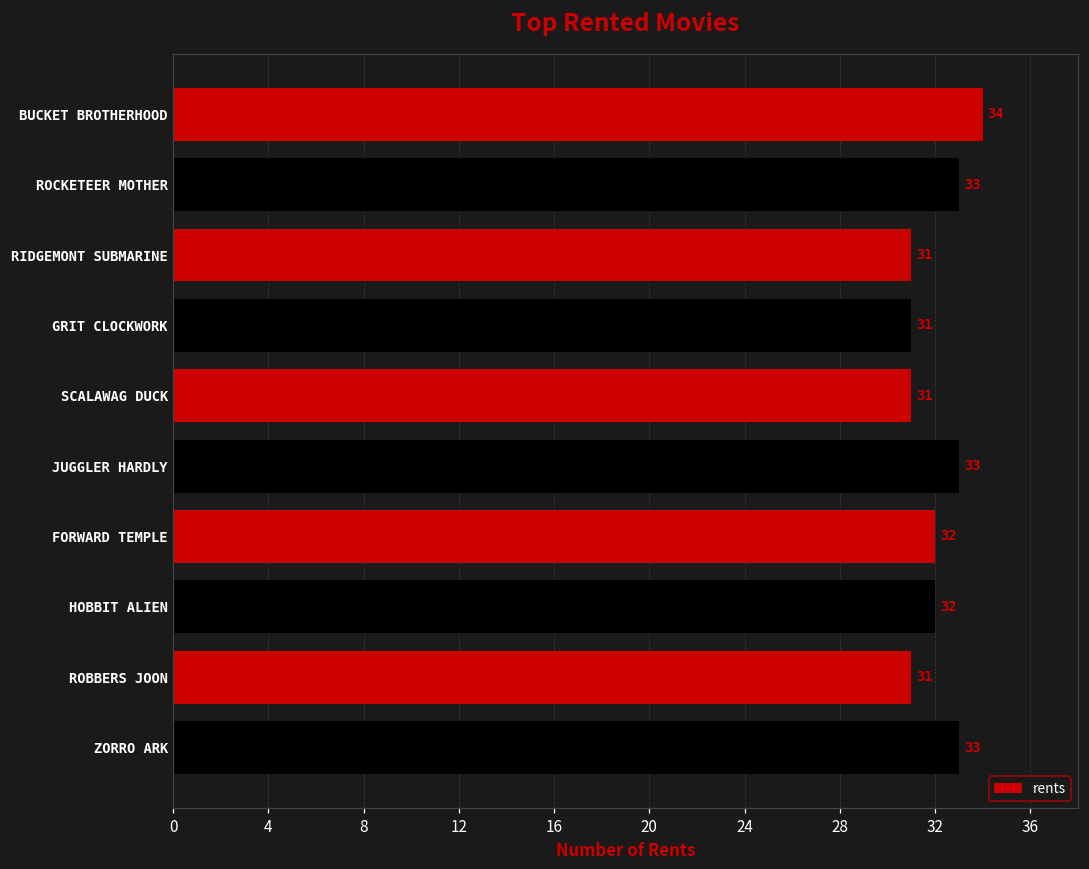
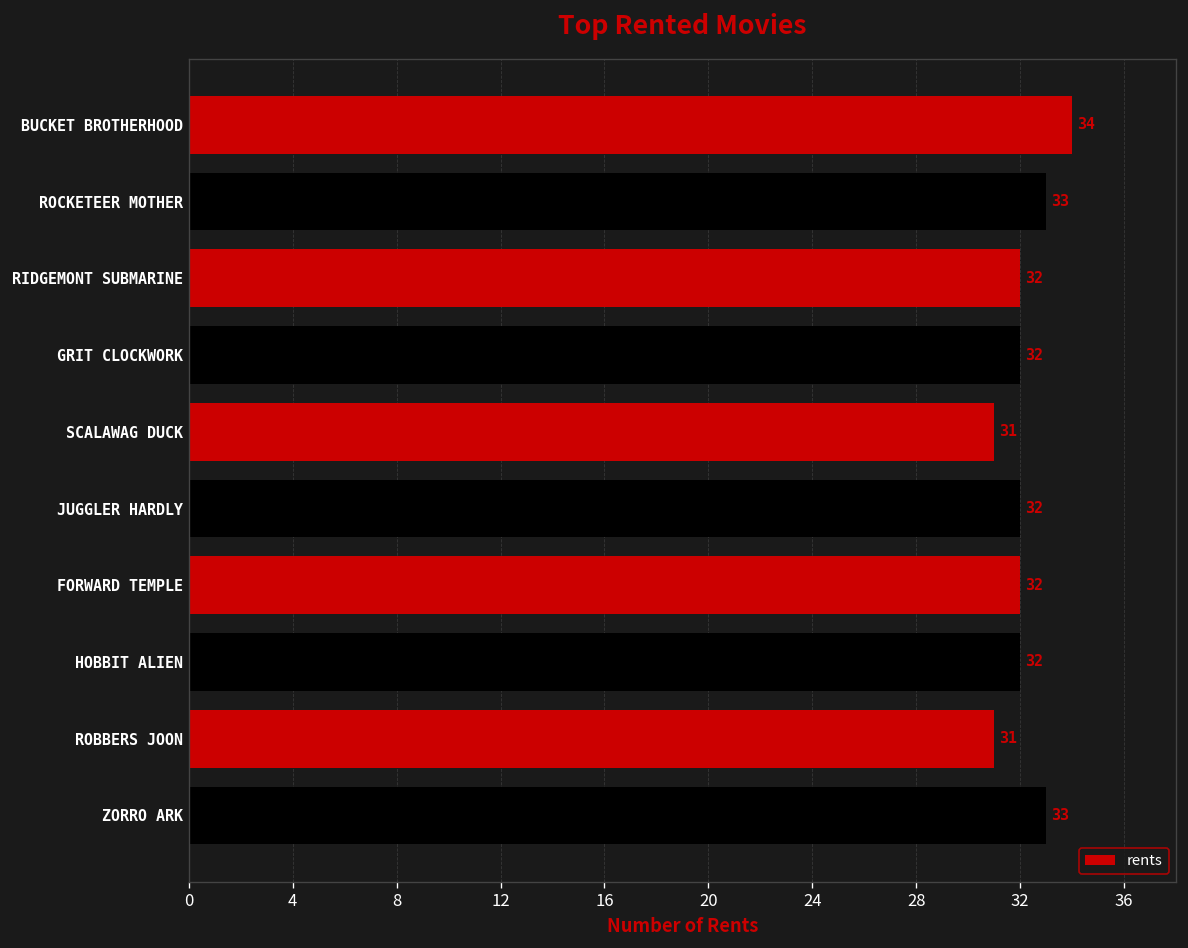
RIDGEMONT SUBMARINE: 31 -> 32
GRIT CLOCKWORK: 31 -> 32
JUGGLER HARDLY: 33 -> 32
